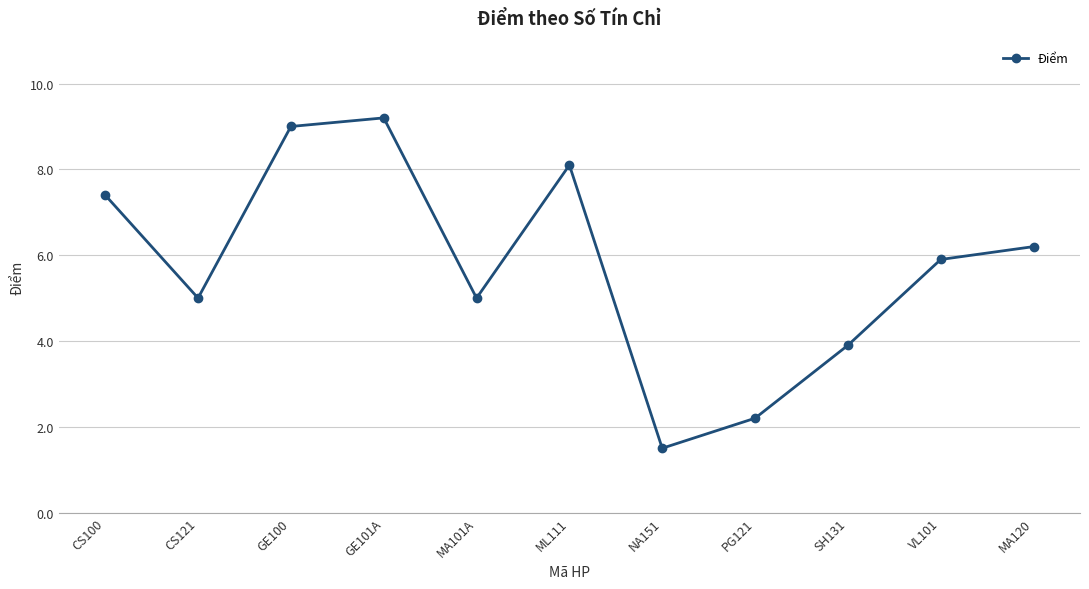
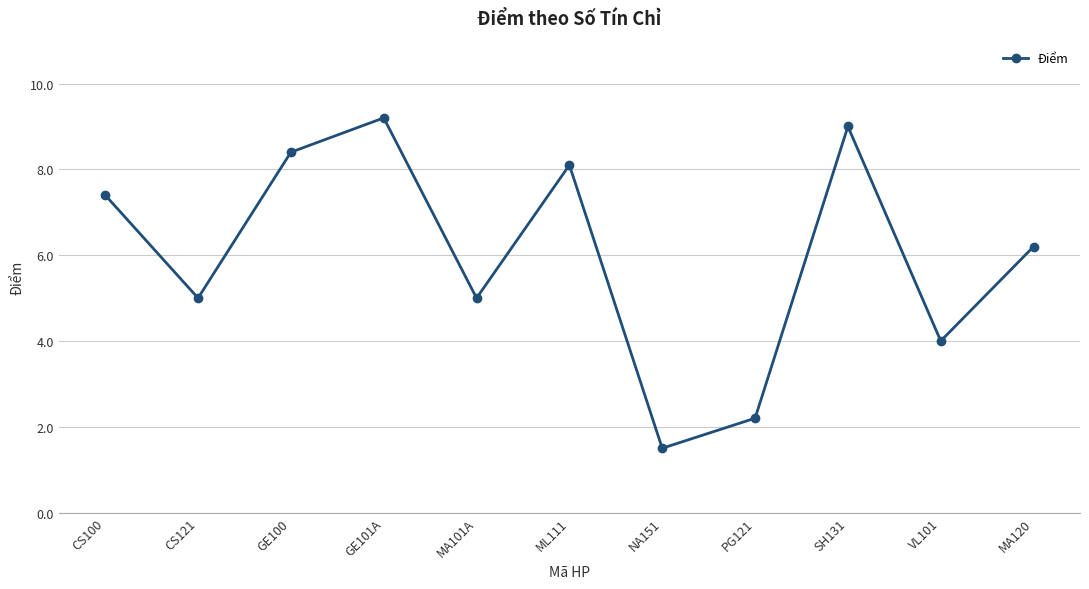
GE100: 9.0 -> 8.4
SH131: 3.9 -> 9.0
VL101: 5.9 -> 4.0
